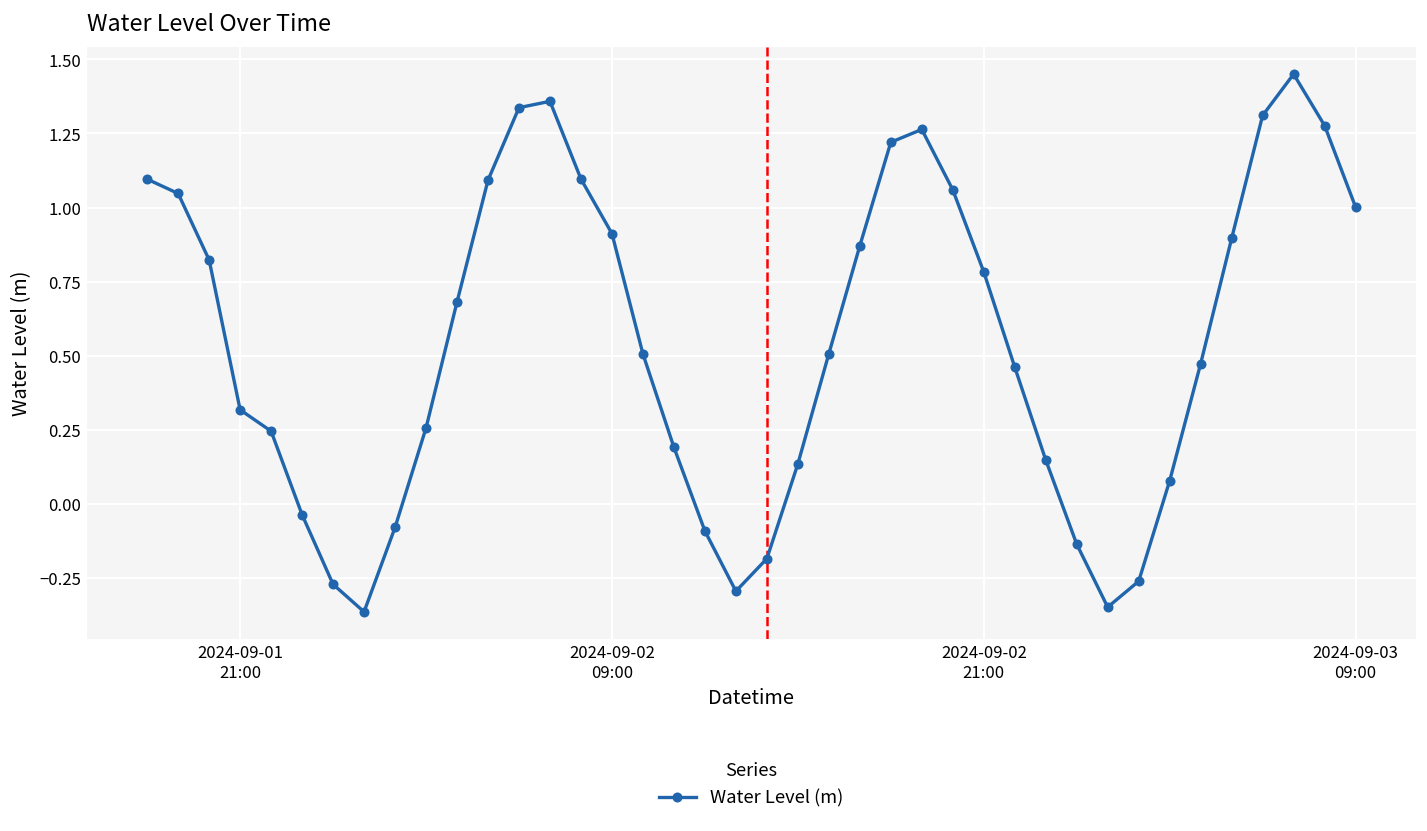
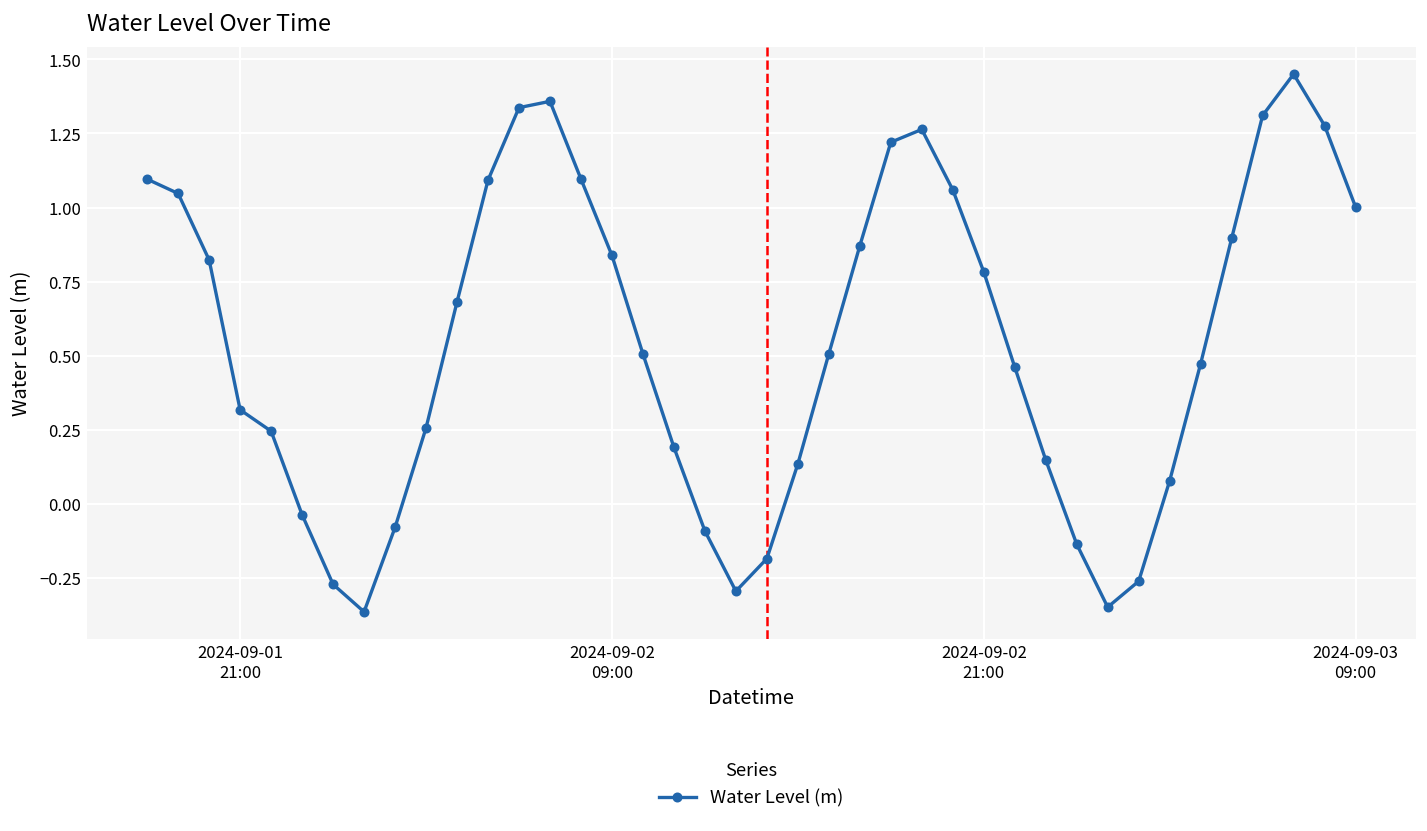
2024-09-02 09:00: 0.91 -> 0.84
